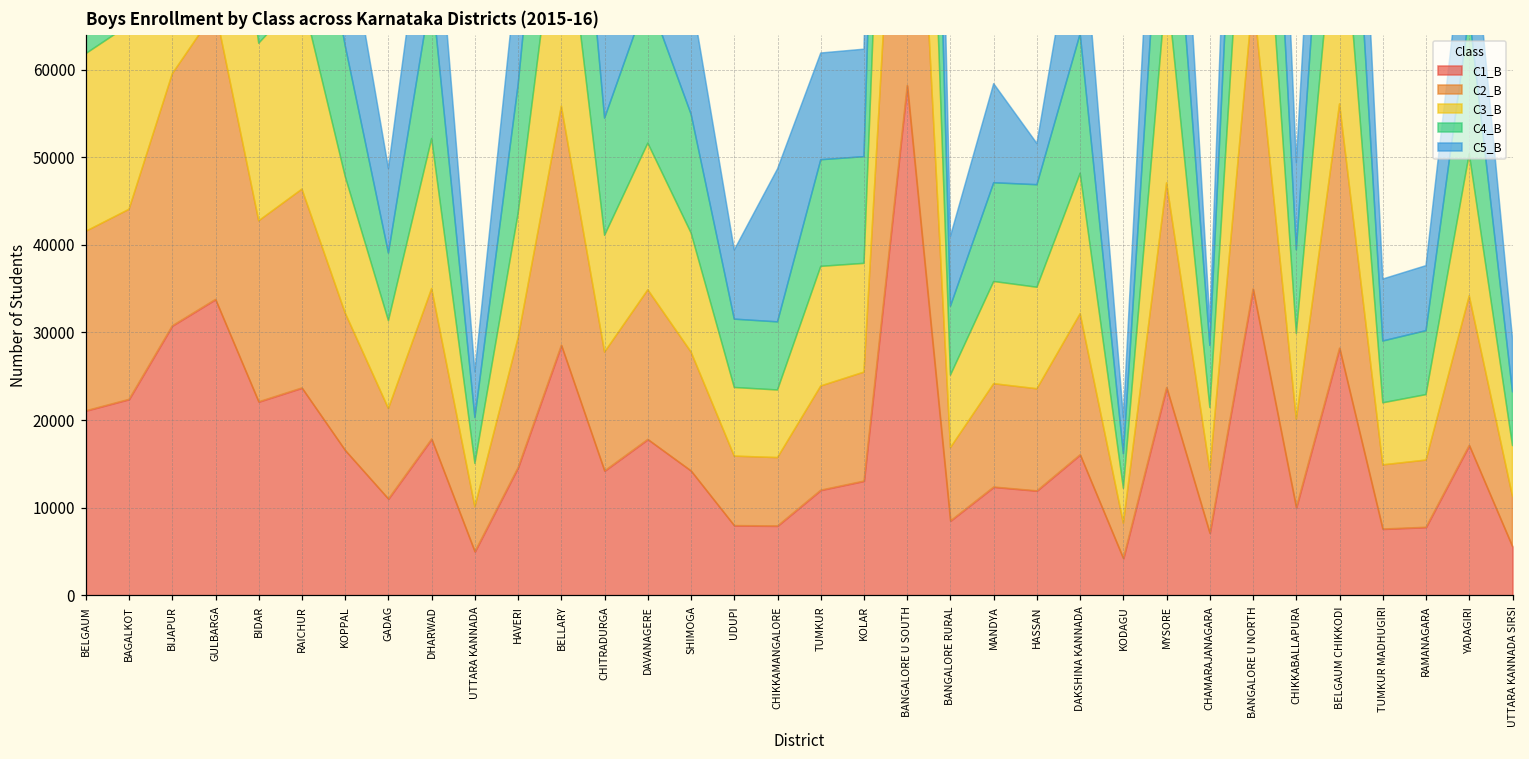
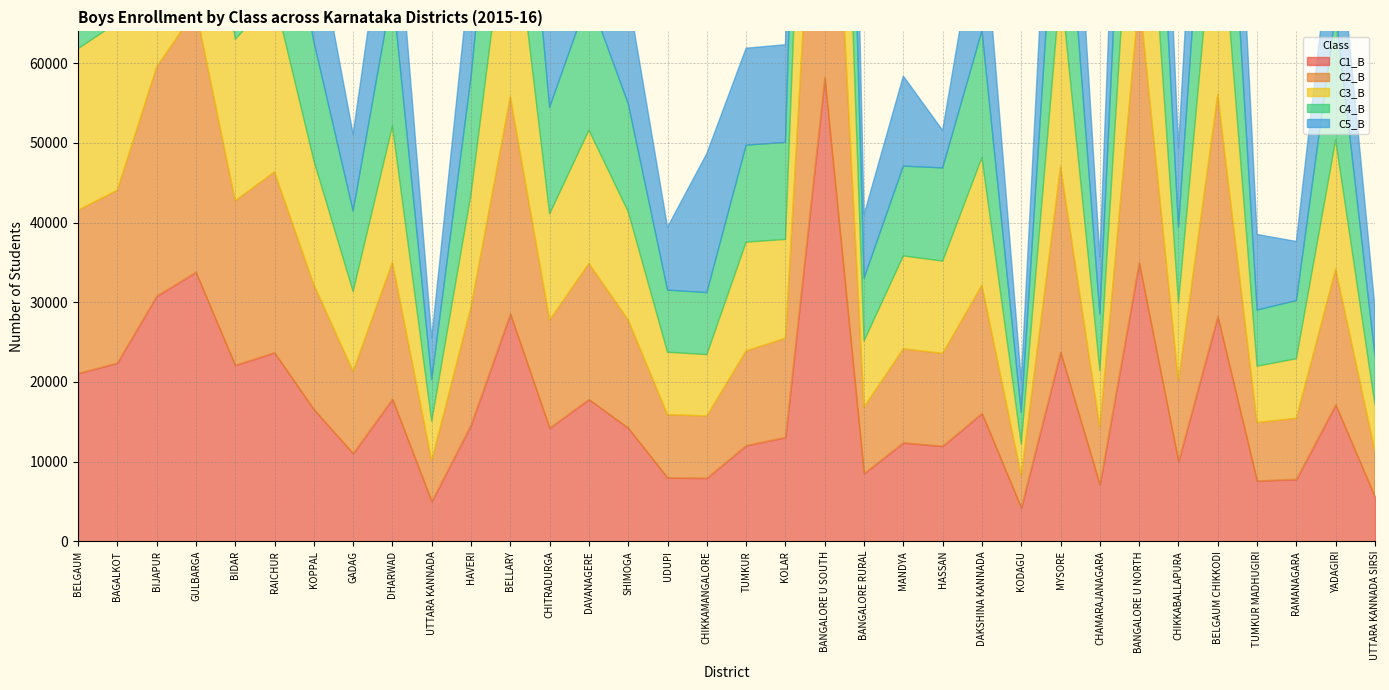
C4_B, GADAG: 8000 -> 10000
C5_B, CHAMARAJANAGARA: 3000 -> 7000
C5_B, TUMKUR MADHUGIRI: 7000 -> 9000
